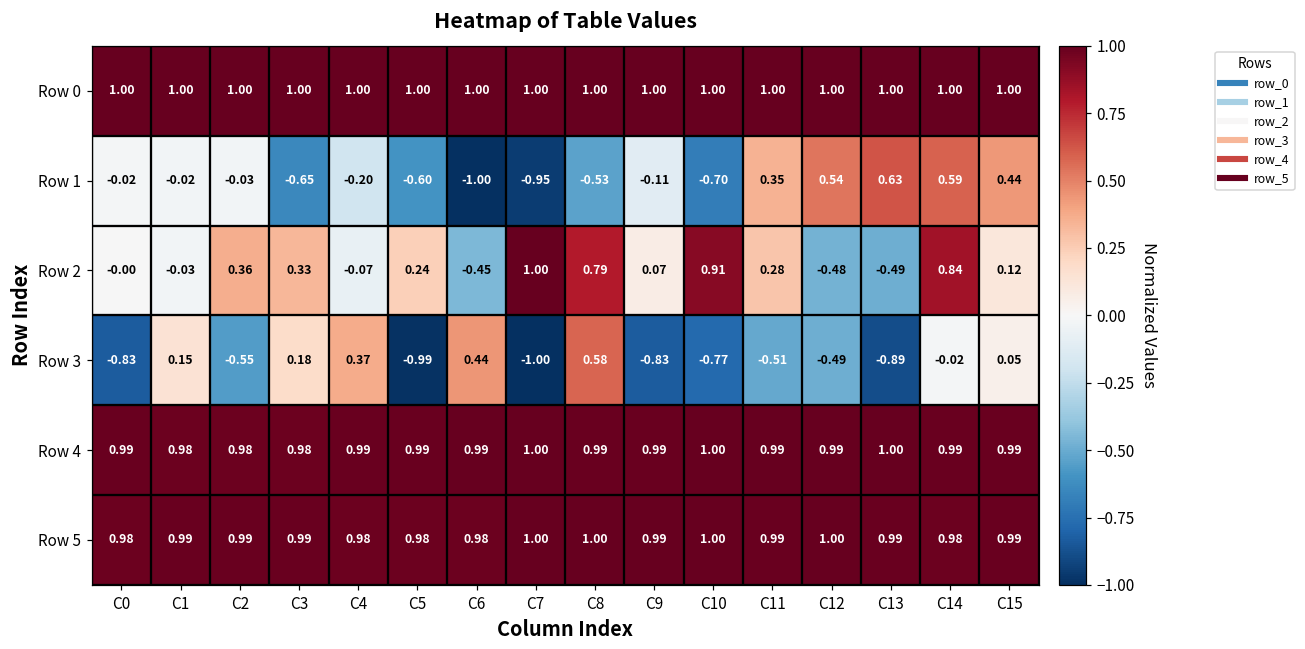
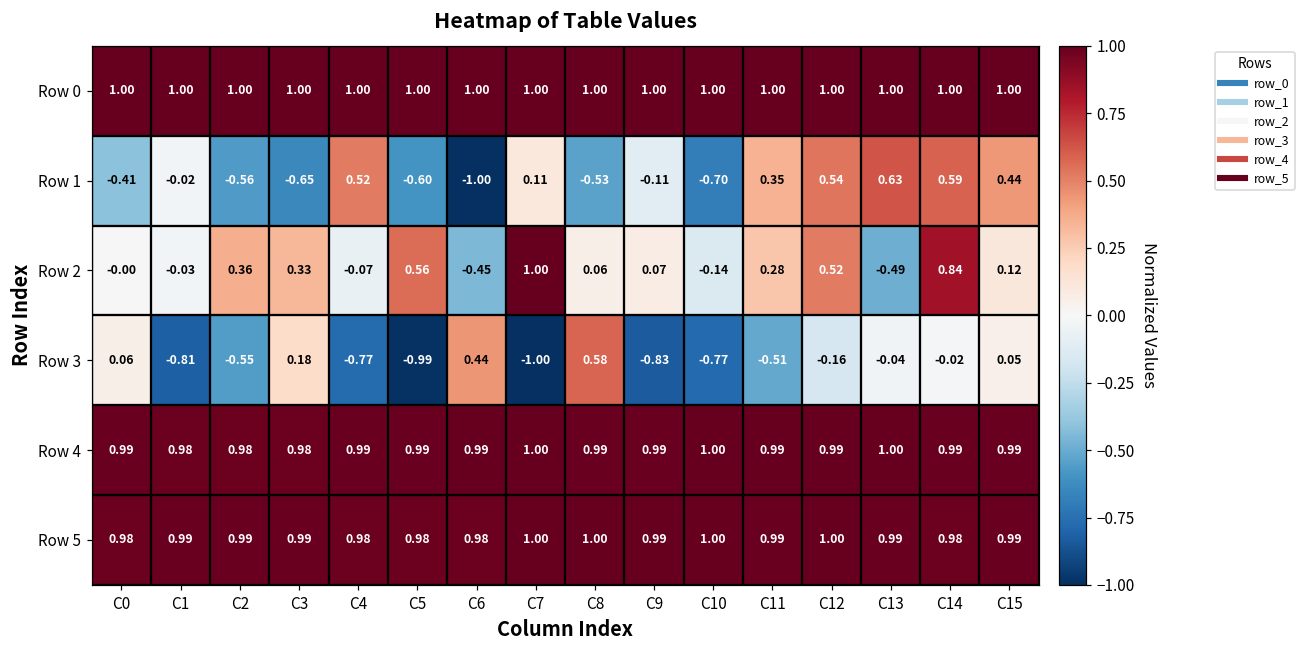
Row 1, C0: -0.02 -> -0.41
Row 1, C2: -0.03 -> -0.56
Row 1, C4: -0.20 -> 0.52
Row 1, C7: -0.95 -> 0.11
Row 2, C5: 0.24 -> 0.56
Row 2, C8: 0.79 -> 0.06
Row 2, C10: 0.91 -> -0.14
Row 2, C12: -0.48 -> 0.52
Row 3, C0: -0.83 -> 0.06
Row 3, C1: 0.15 -> -0.81
Row 3, C4: 0.37 -> -0.77
Row 3, C12: -0.49 -> -0.16
Row 3, C13: -0.89 -> -0.04
